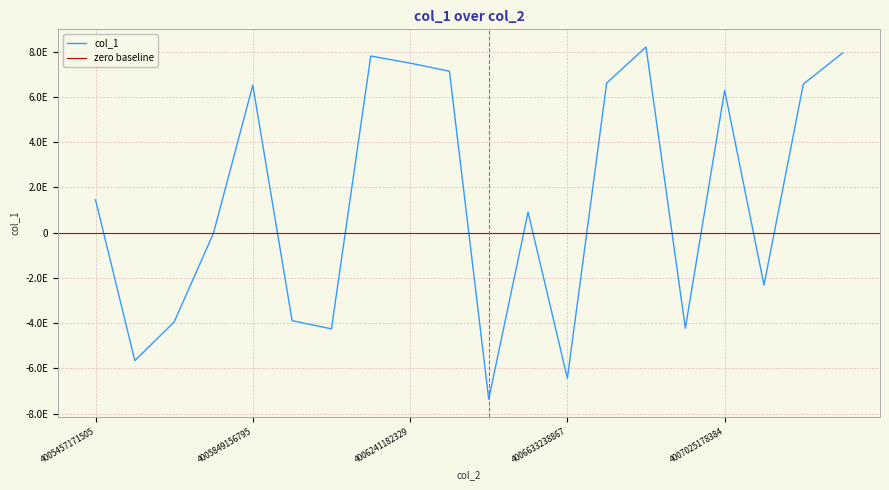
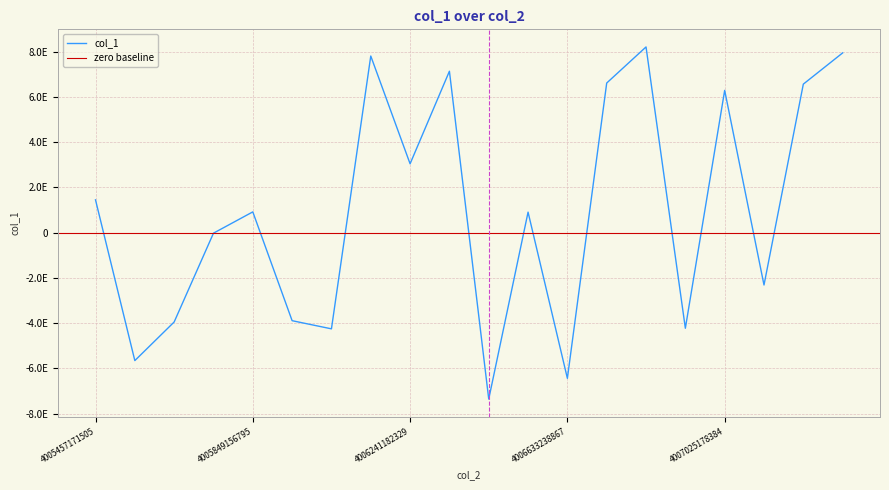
4005849156795: 6.5E -> 0.9E
4006241182329: 7.5E -> 3.0E
